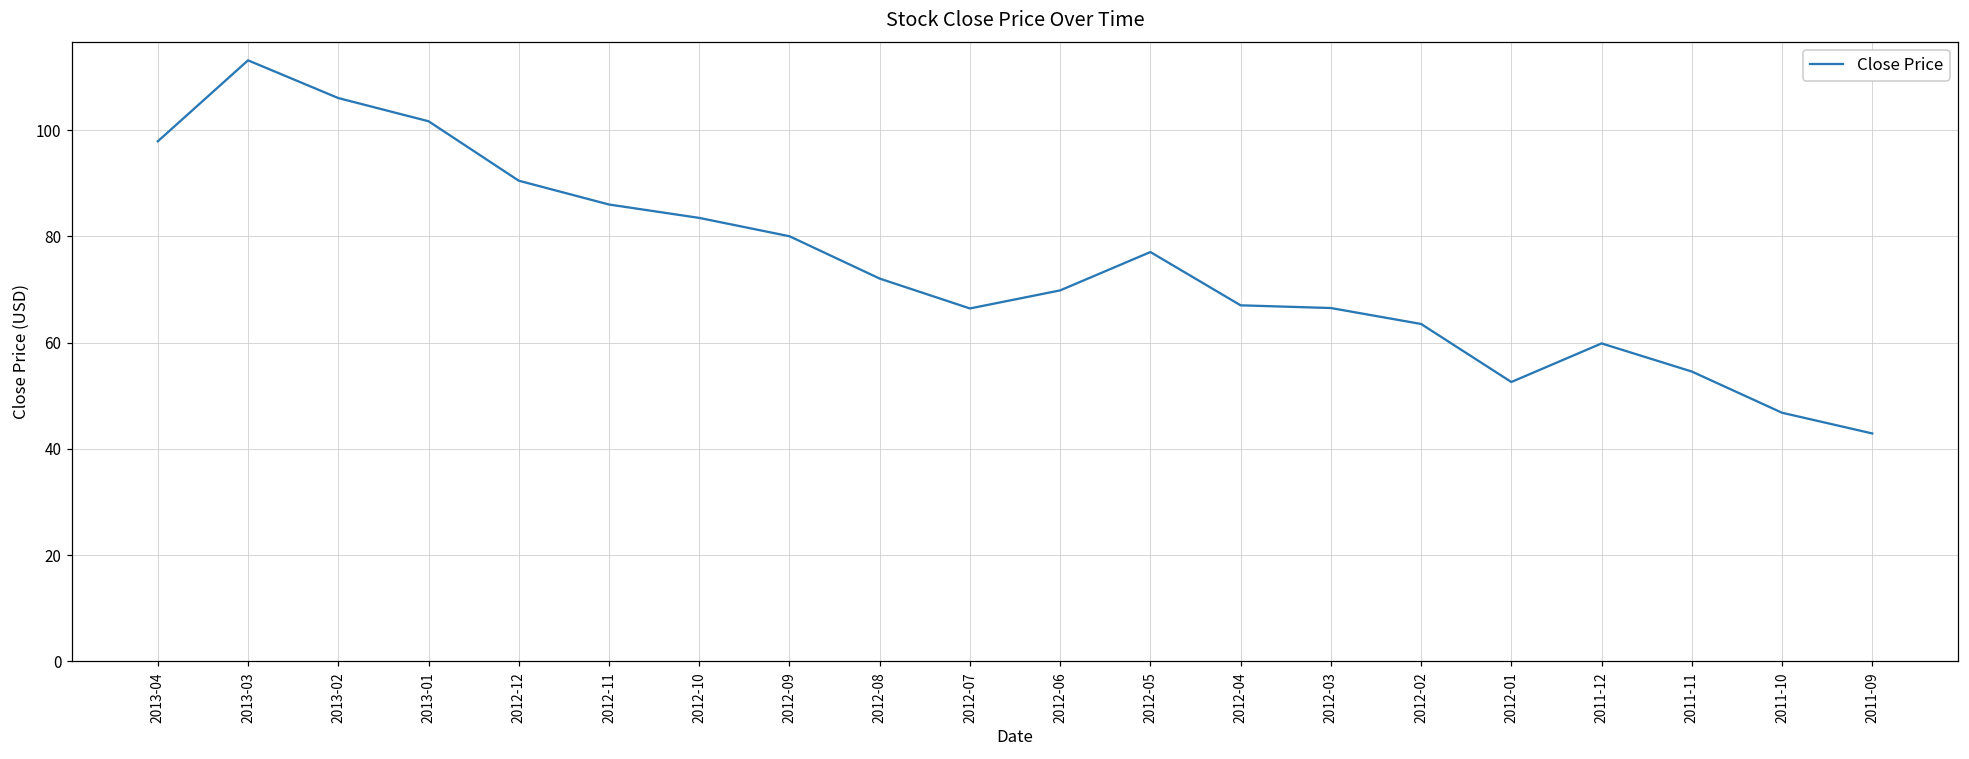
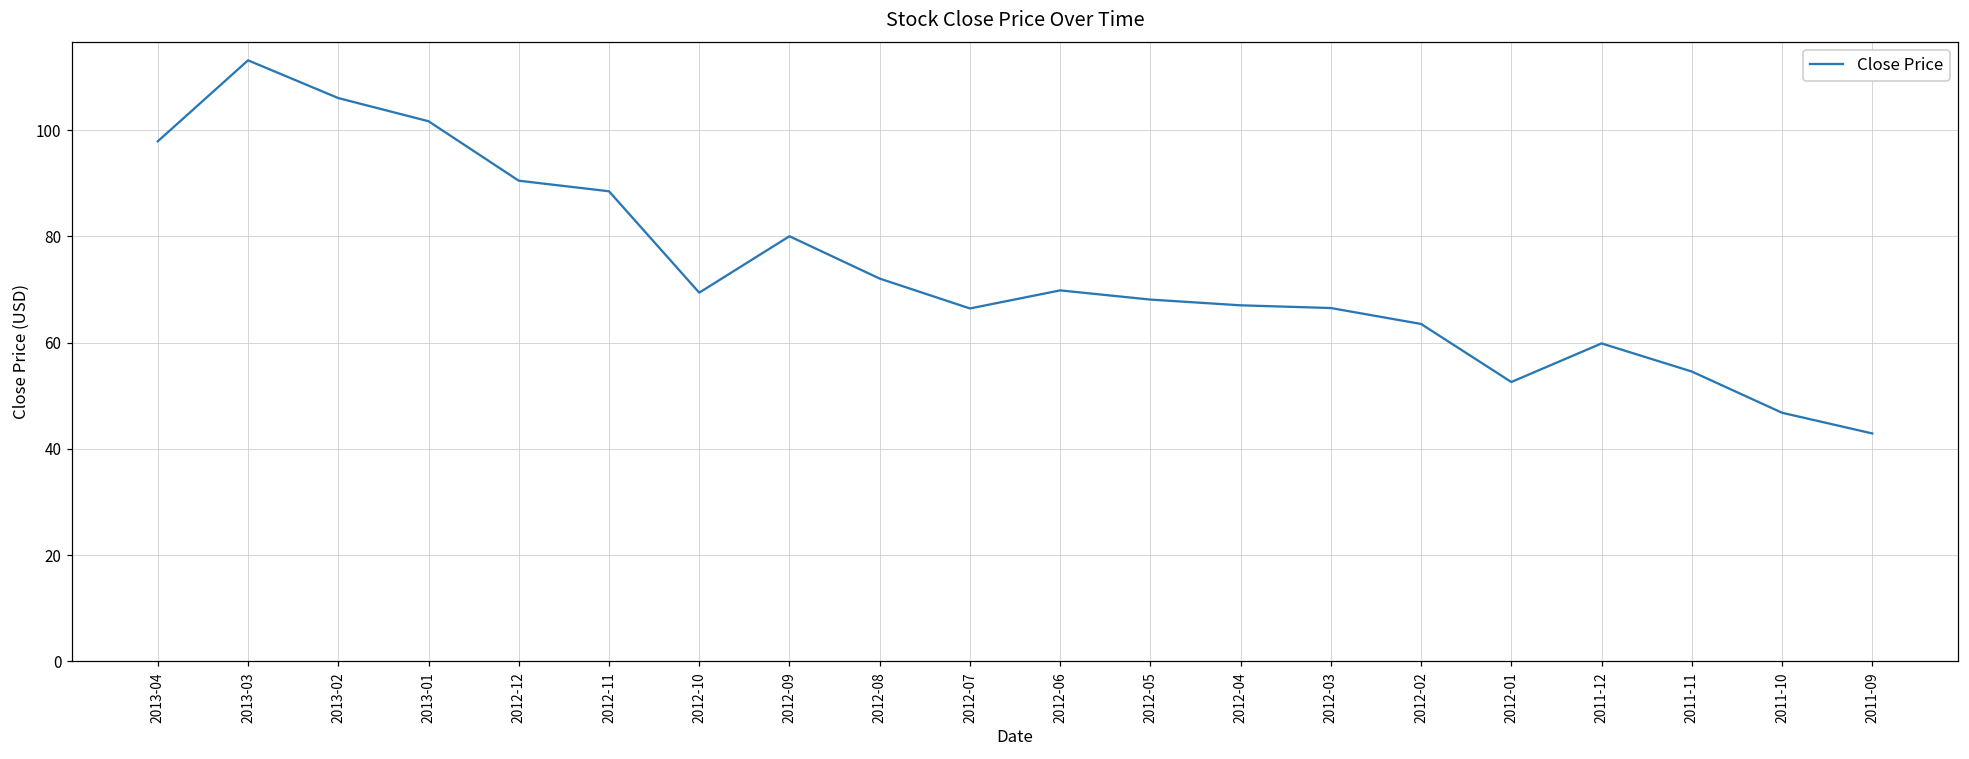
2012-11: 86 -> 88
2012-10: 83 -> 69
2012-05: 77 -> 68
